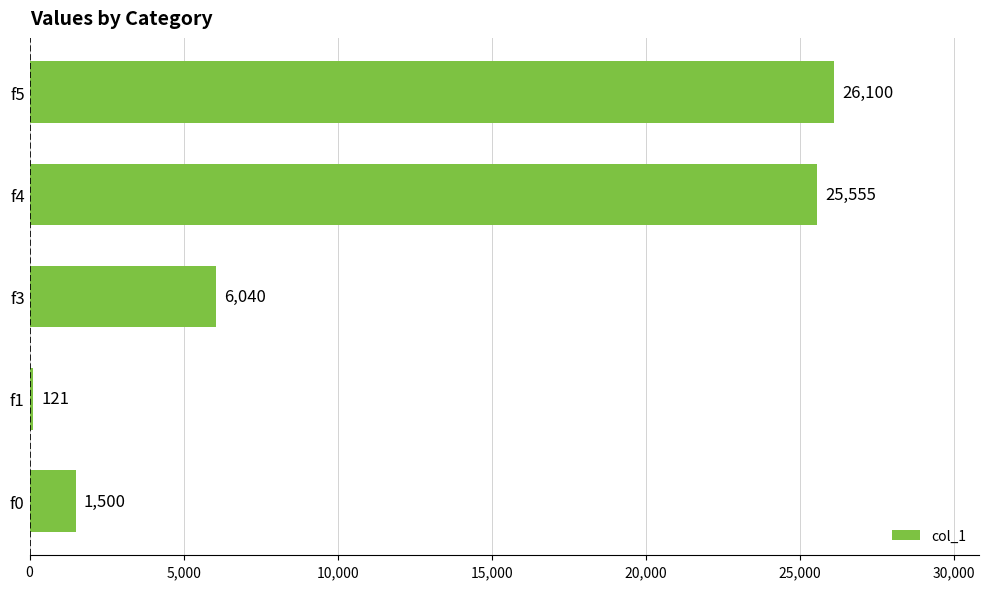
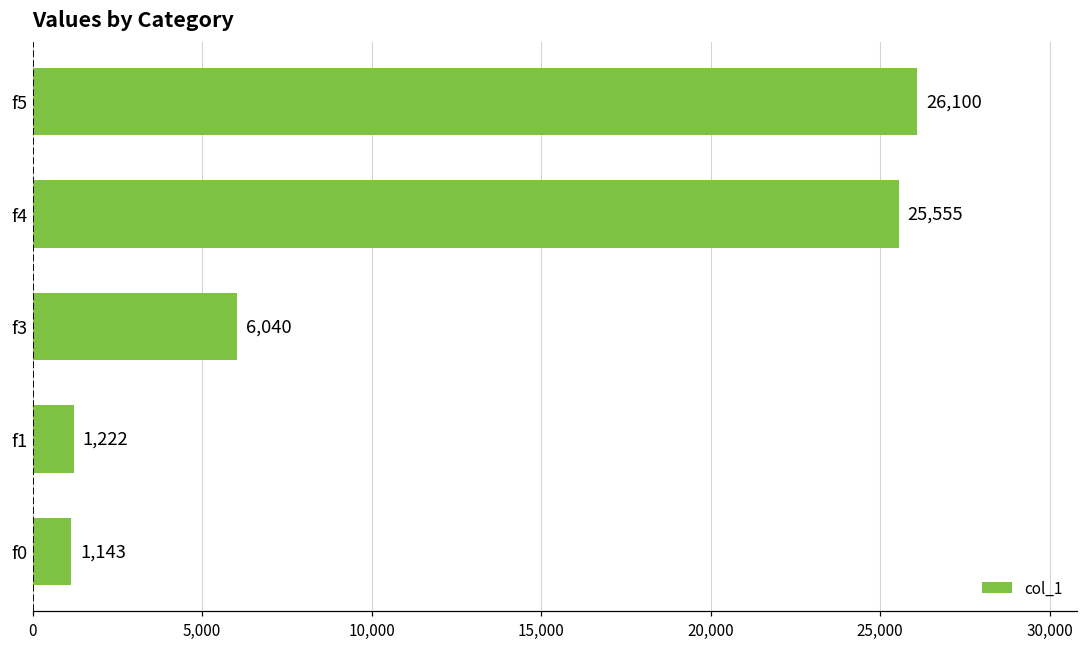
f1: 121 -> 1,222
f0: 1,500 -> 1,143
